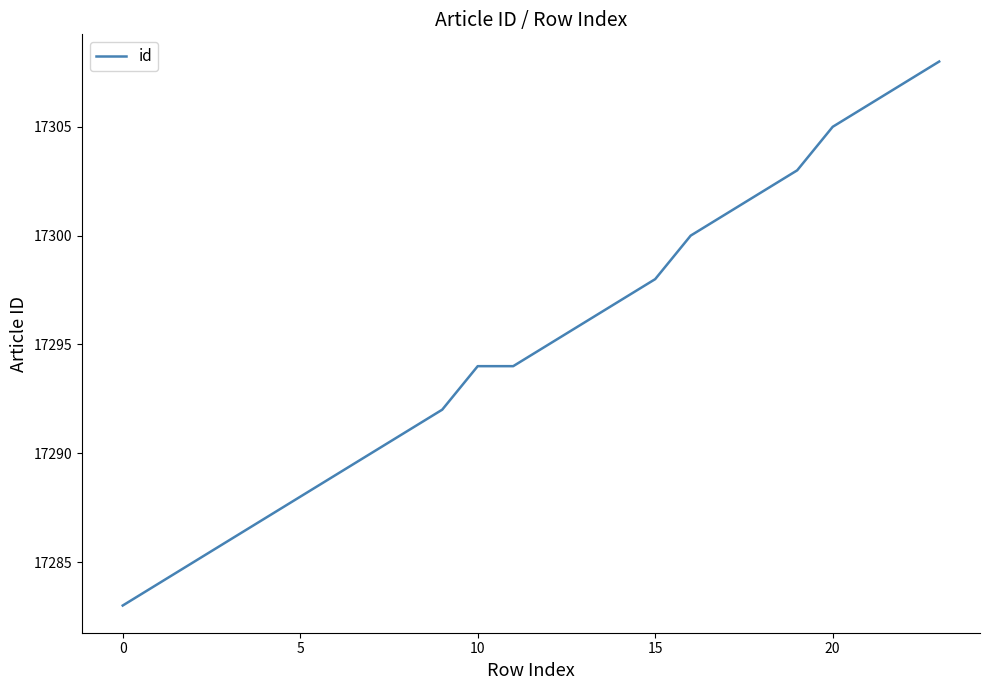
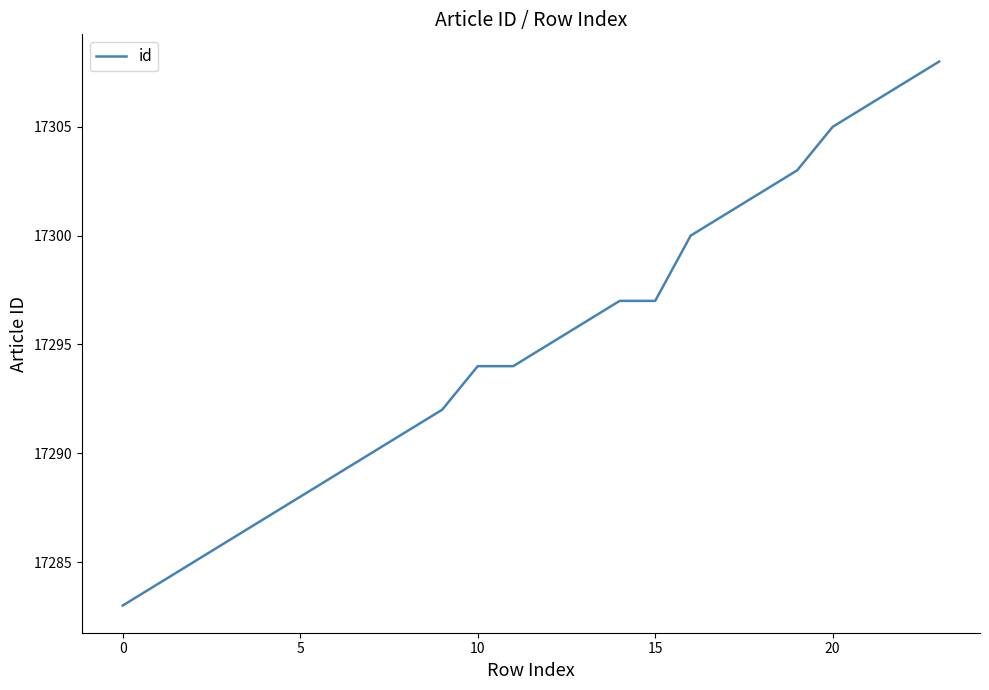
15: 17298 -> 17297
